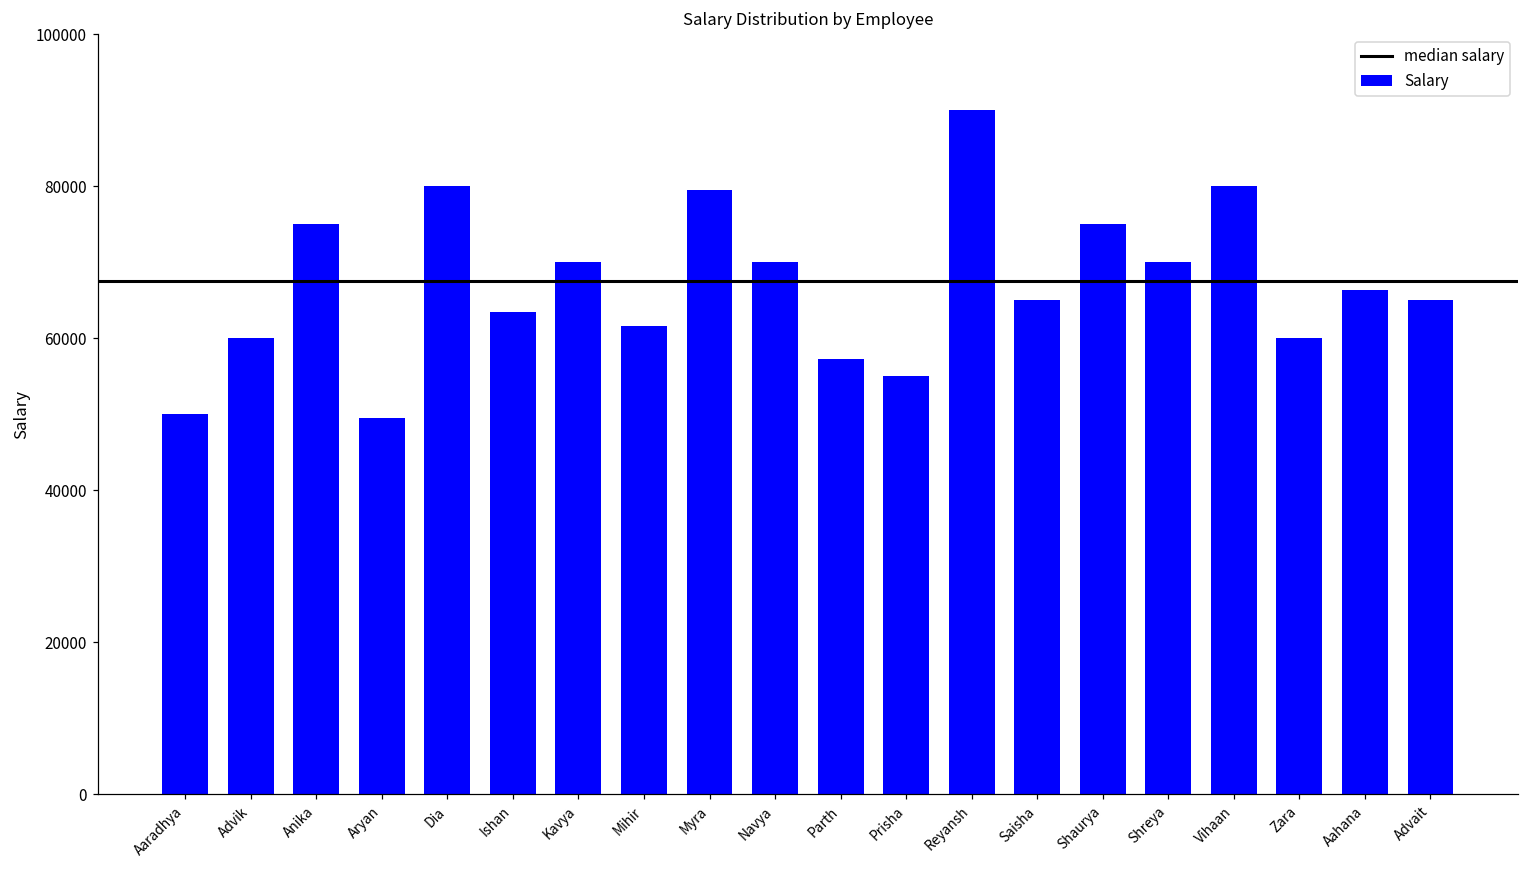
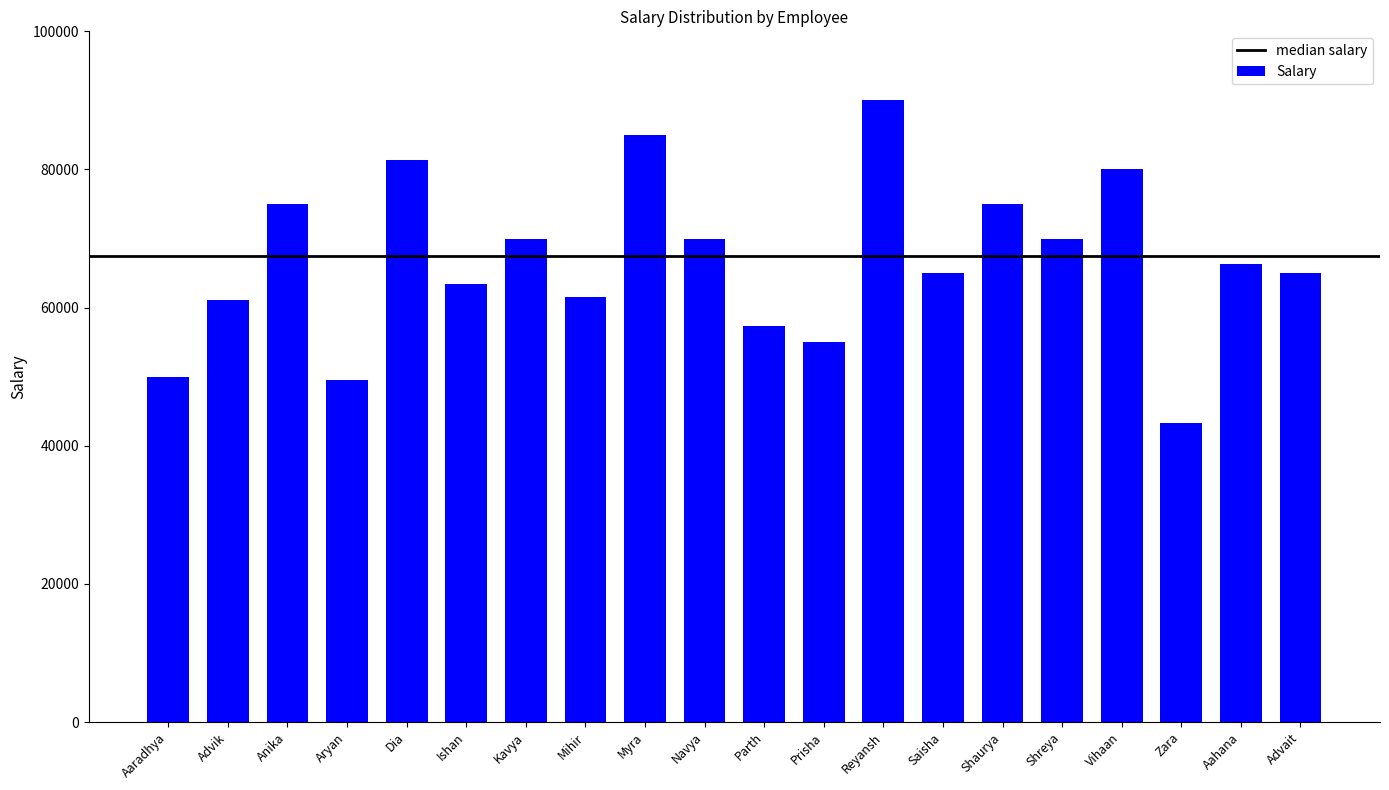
Advik: 60000 -> 61000
Dia: 80000 -> 81000
Myra: 80000 -> 85000
Zara: 60000 -> 43000
